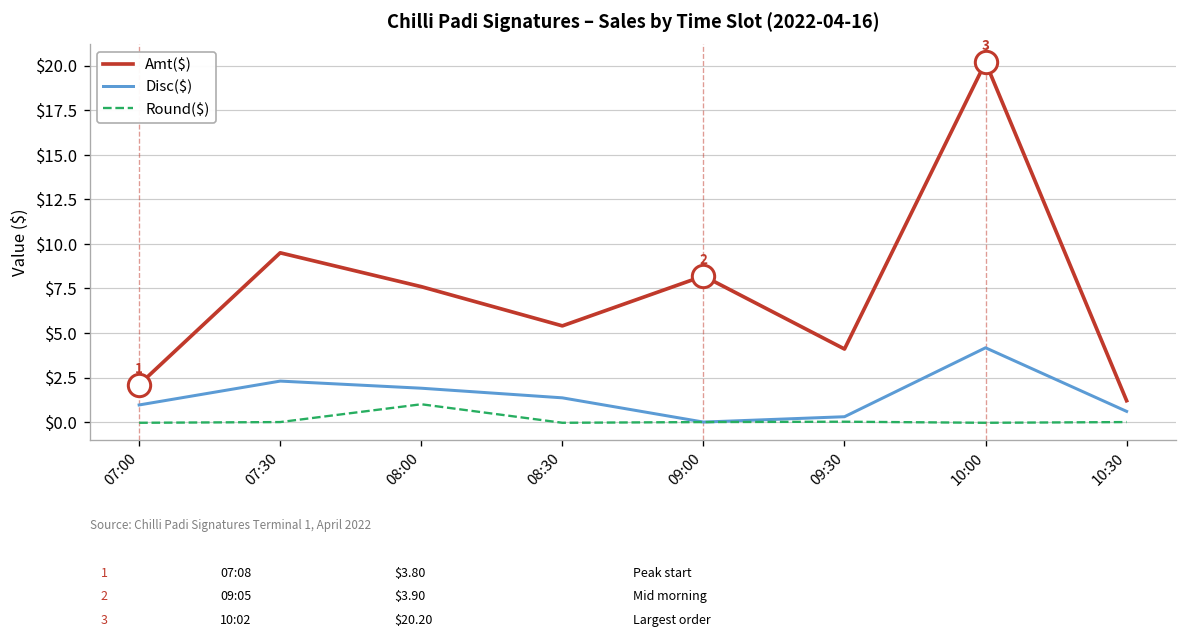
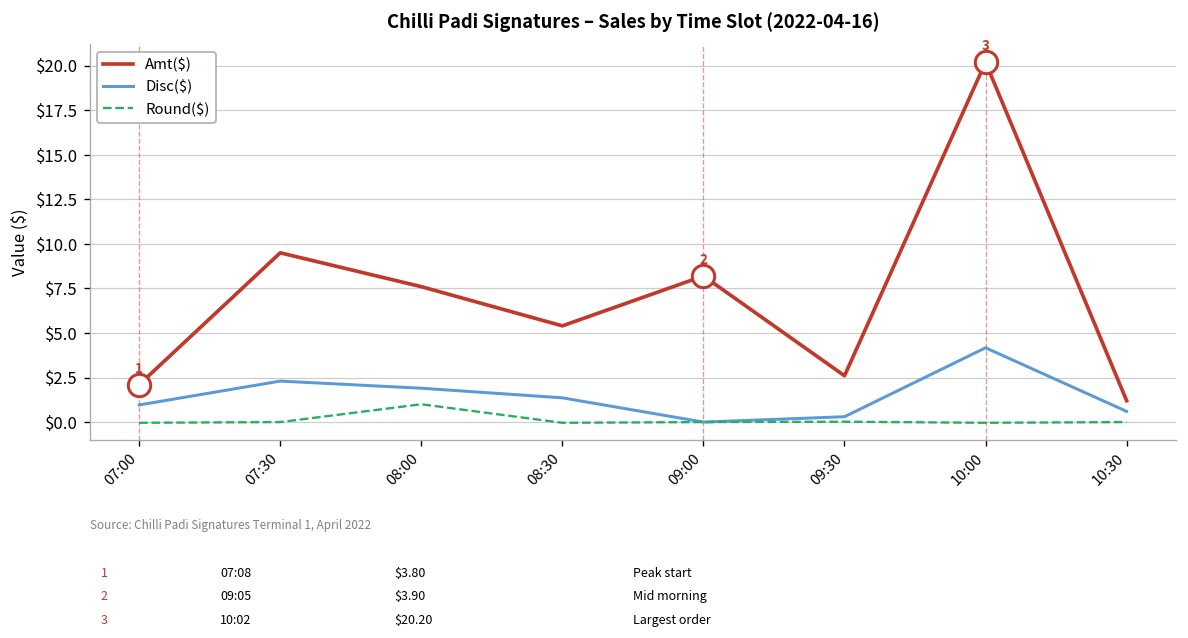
Amt($), 09:30: $4.1 -> $2.6
